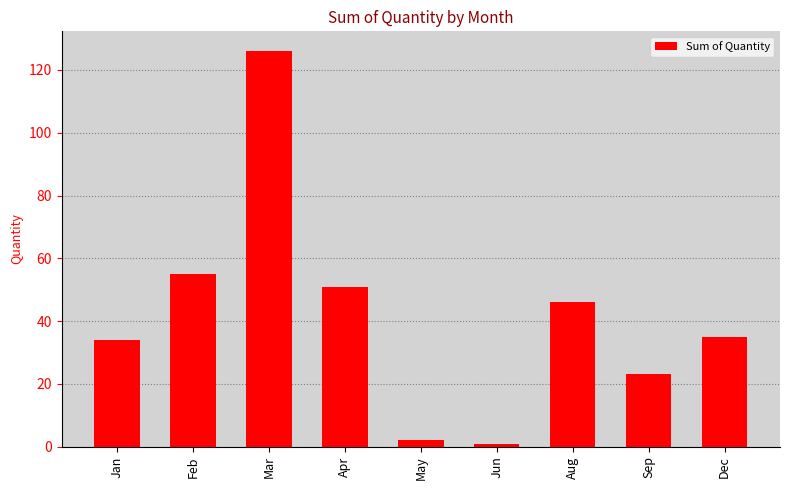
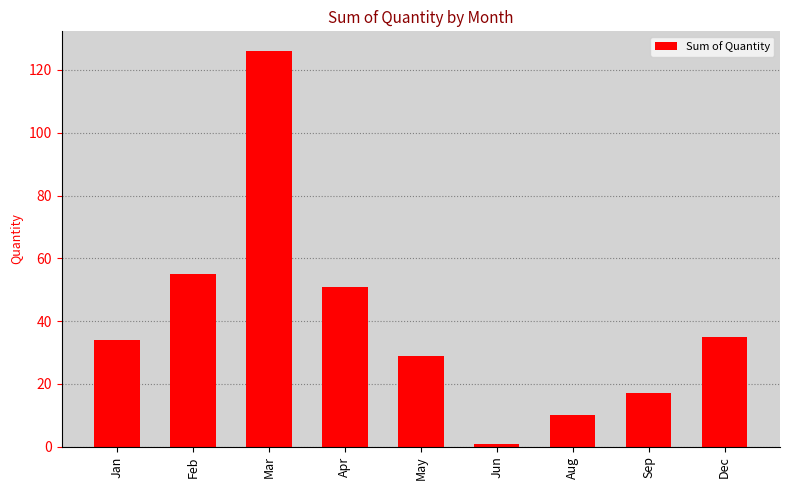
May: 2 -> 29
Aug: 46 -> 10
Sep: 23 -> 17
